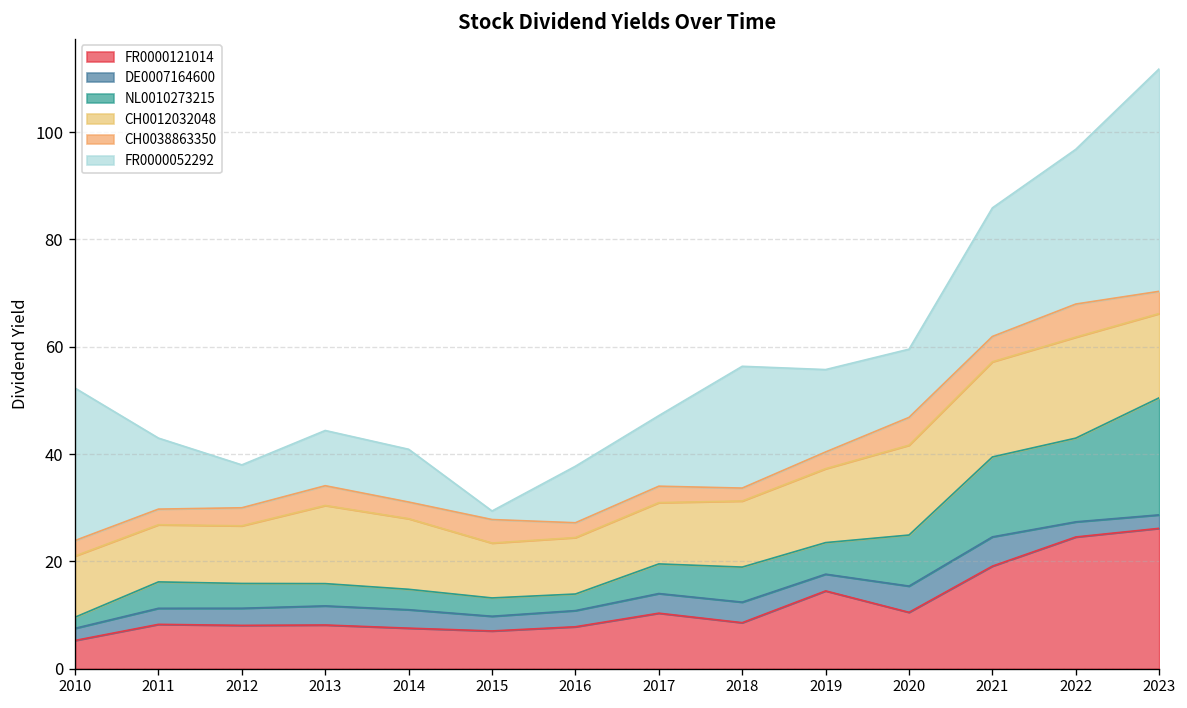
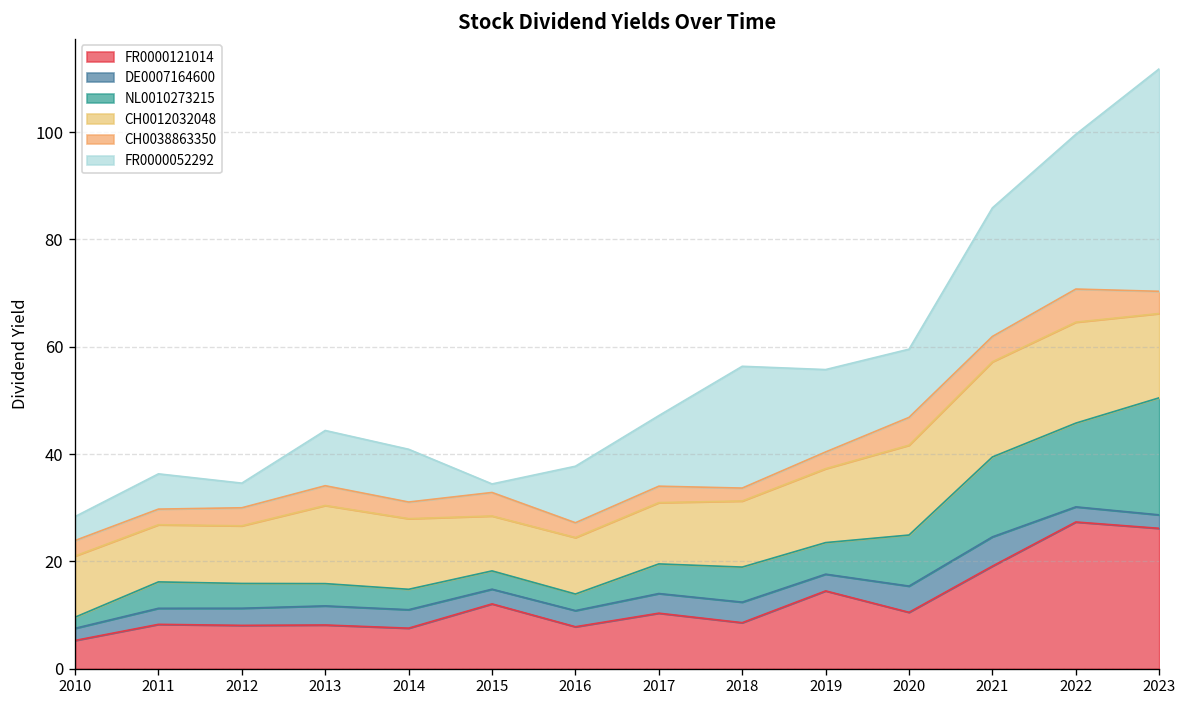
FR0000052292, 2010: 28 -> 4
FR0000052292, 2011: 13 -> 7
FR0000052292, 2012: 8 -> 5
FR0000121014, 2015: 7 -> 12
FR0000121014, 2022: 25 -> 27
